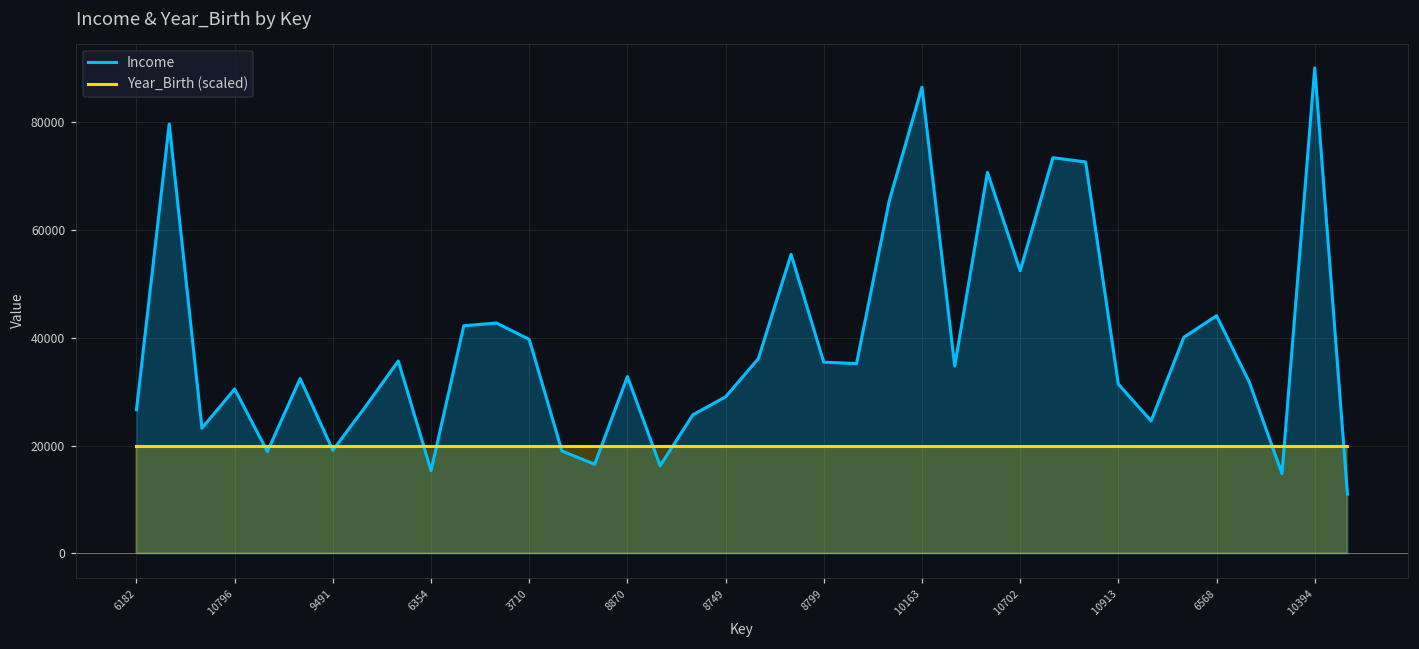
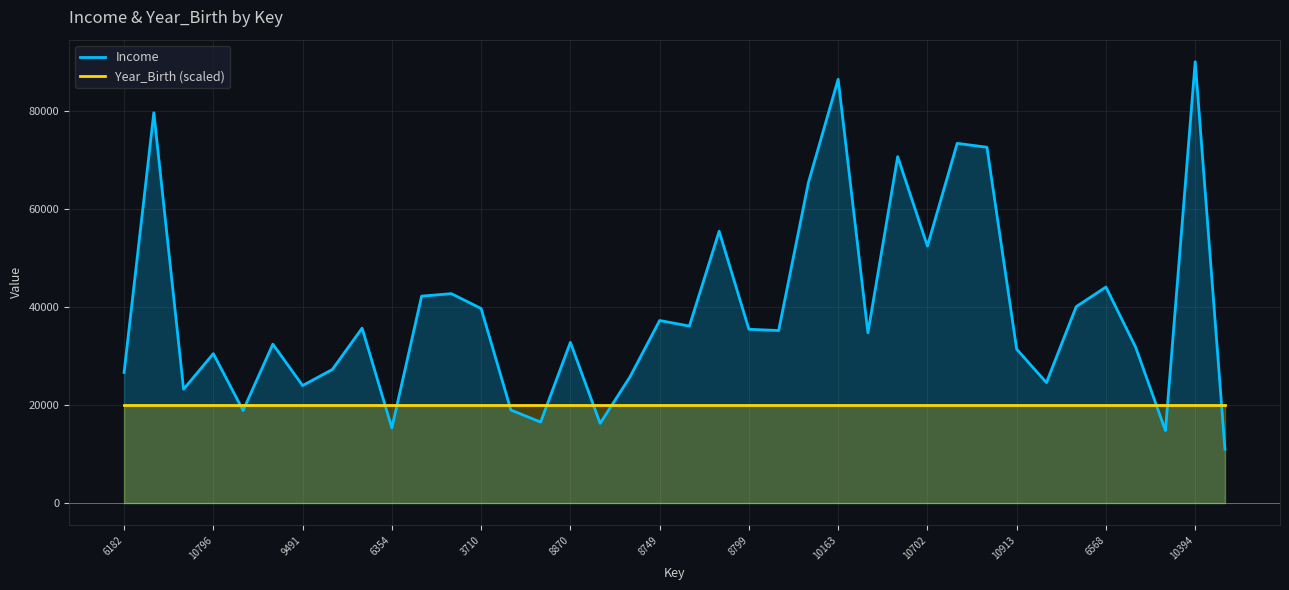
Income, 9491: 19000 -> 24000
Income, 8749: 29000 -> 37000
